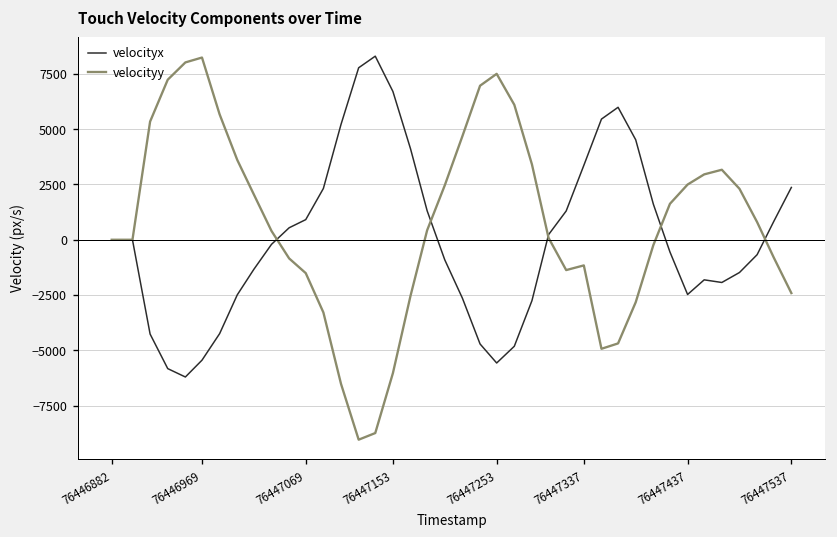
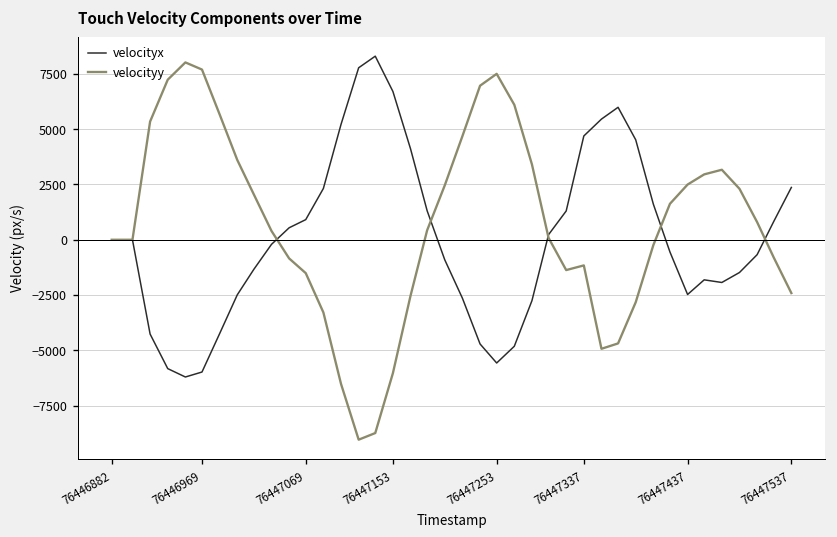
velocityx, 76446969: -5400 -> -6000
velocityy, 76446969: 8200 -> 7700
velocityx, 76447337: 3400 -> 4700
